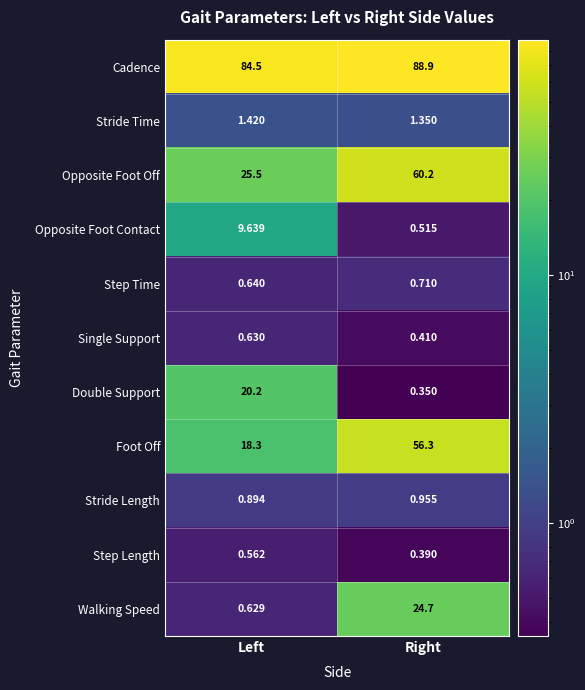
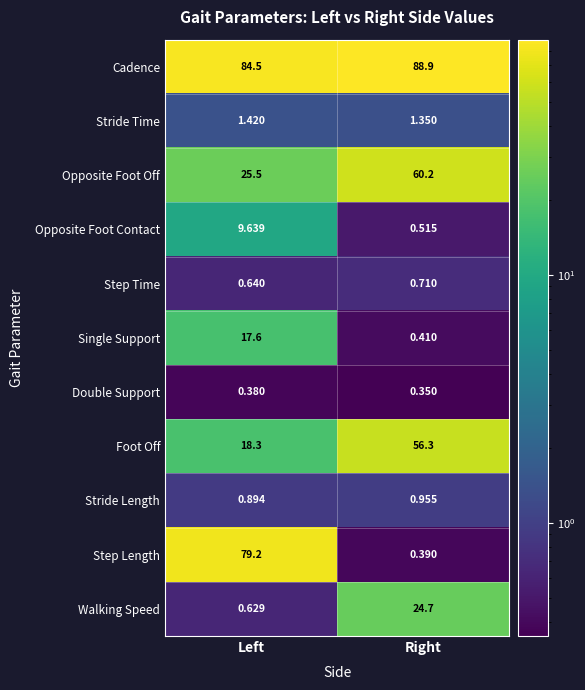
Single Support, Left: 0.630 -> 17.6
Double Support, Left: 20.2 -> 0.380
Step Length, Left: 0.562 -> 79.2
